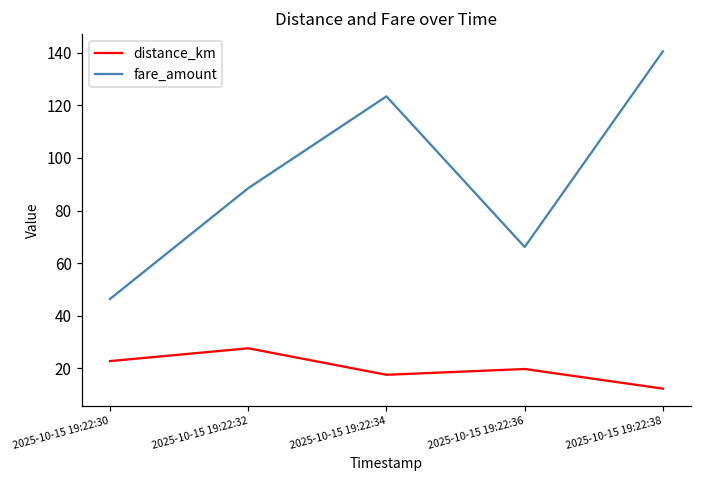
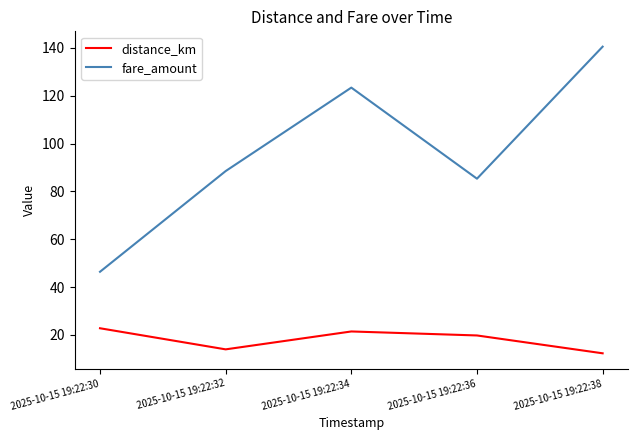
distance_km, 2025-10-15 19:22:32: 28 -> 14
distance_km, 2025-10-15 19:22:34: 18 -> 21
fare_amount, 2025-10-15 19:22:36: 66 -> 85
